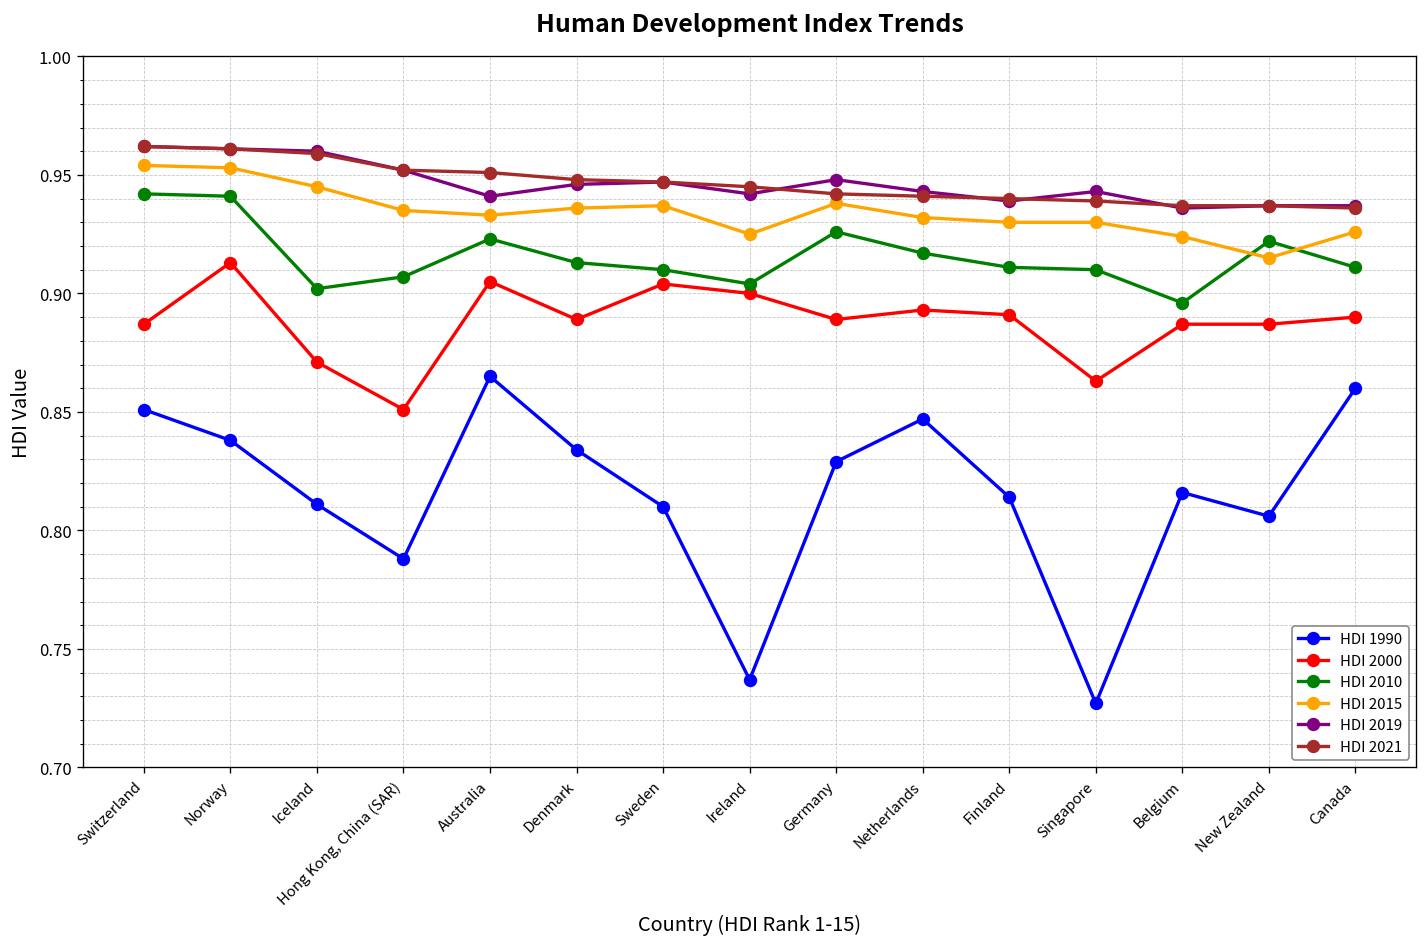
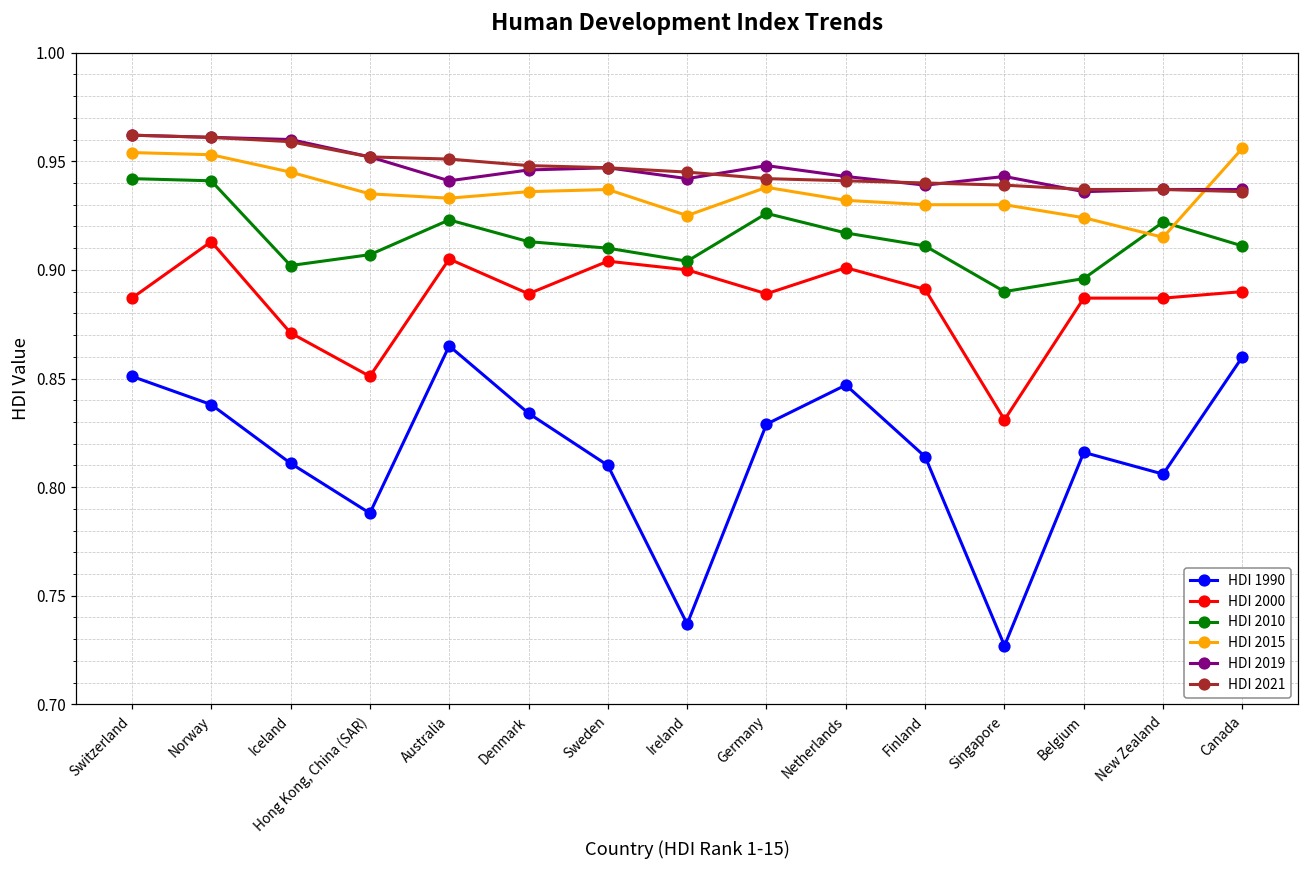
HDI 2000, Netherlands: 0.893 -> 0.901
HDI 2000, Singapore: 0.863 -> 0.831
HDI 2010, Singapore: 0.91 -> 0.89
HDI 2015, Canada: 0.926 -> 0.956
